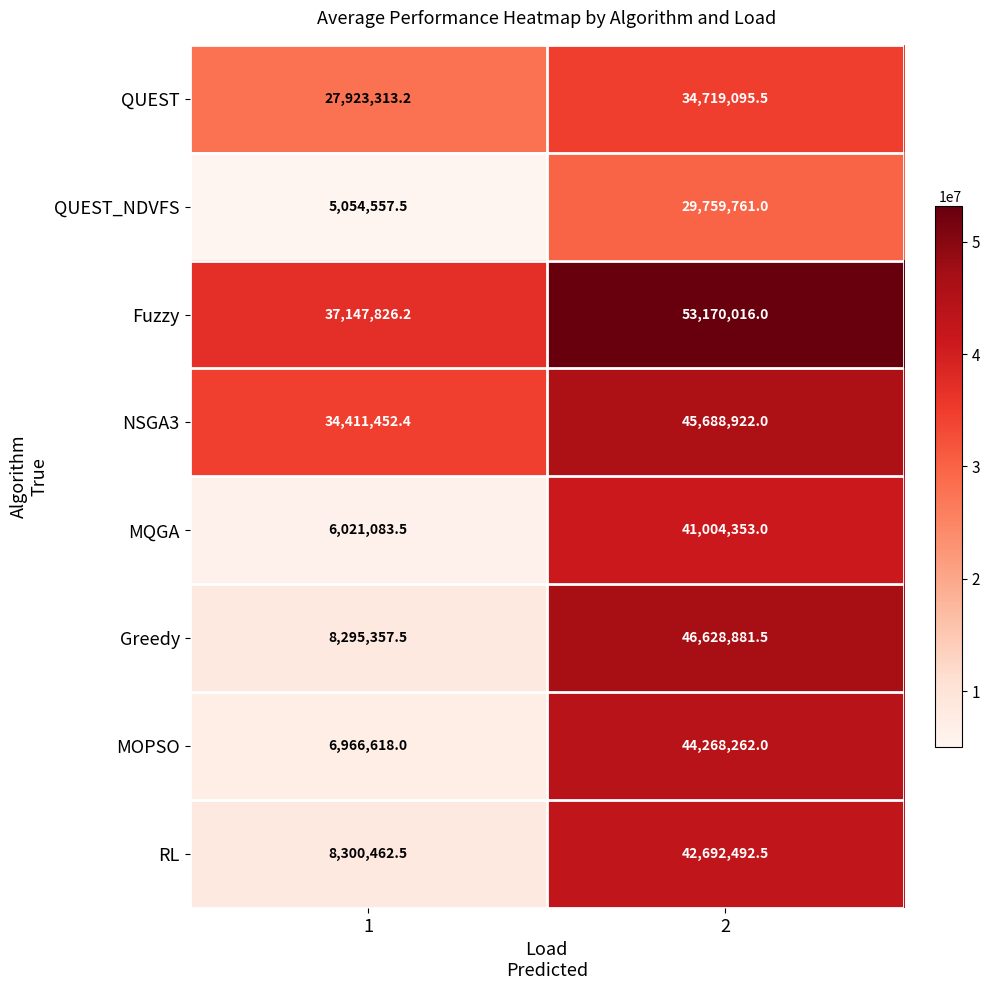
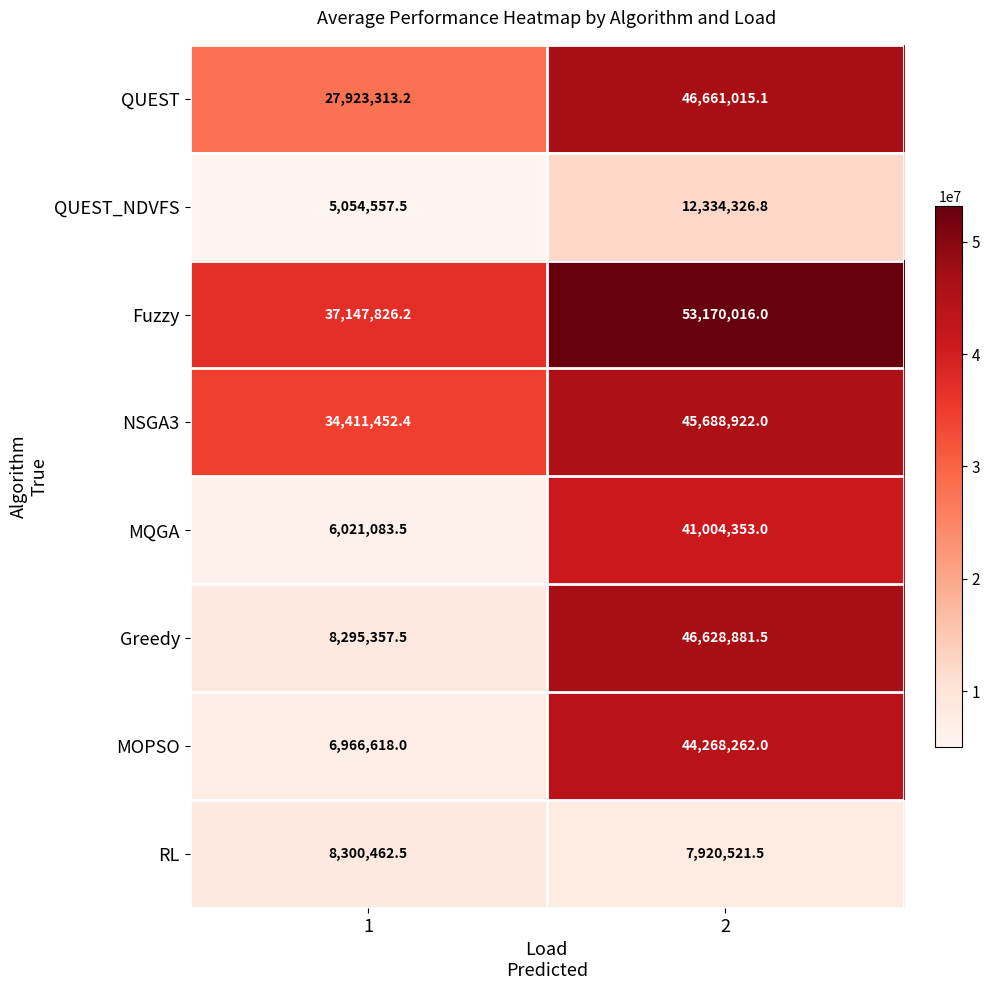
QUEST, 2: 34,719,095.5 -> 46,661,015.1
QUEST_NDVFS, 2: 29,759,761.0 -> 12,334,326.8
RL, 2: 42,692,492.5 -> 7,920,521.5
